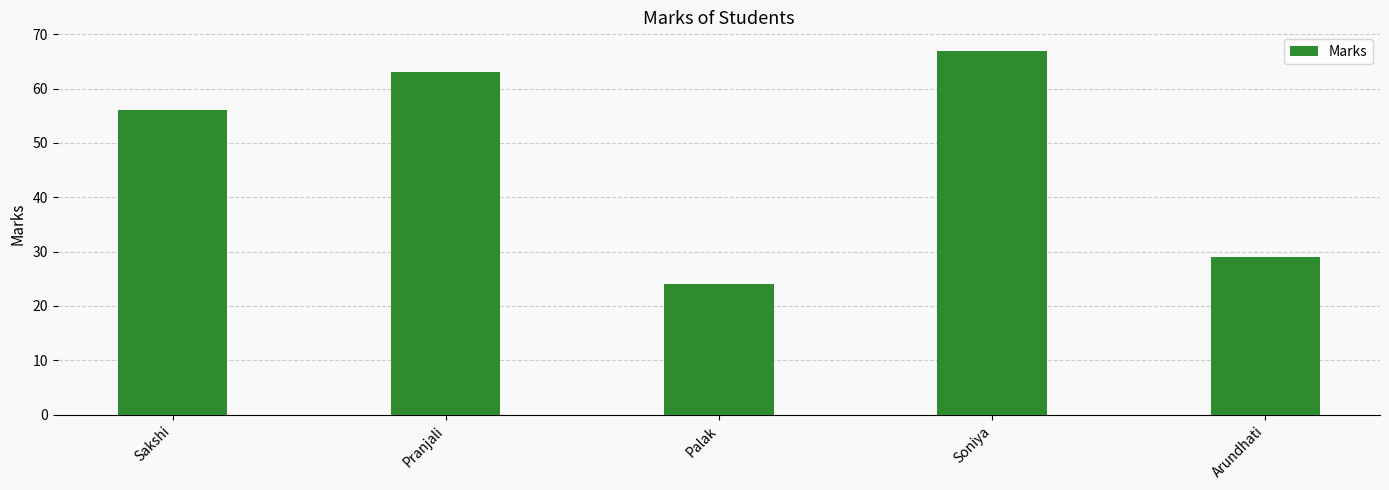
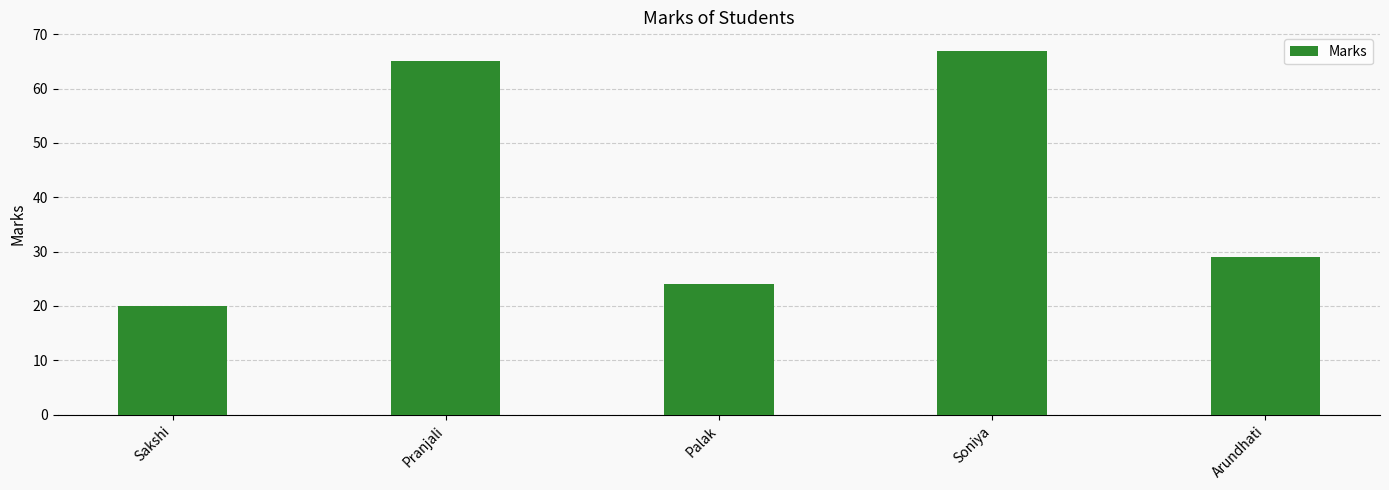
Sakshi: 56 -> 20
Pranjali: 63 -> 65
